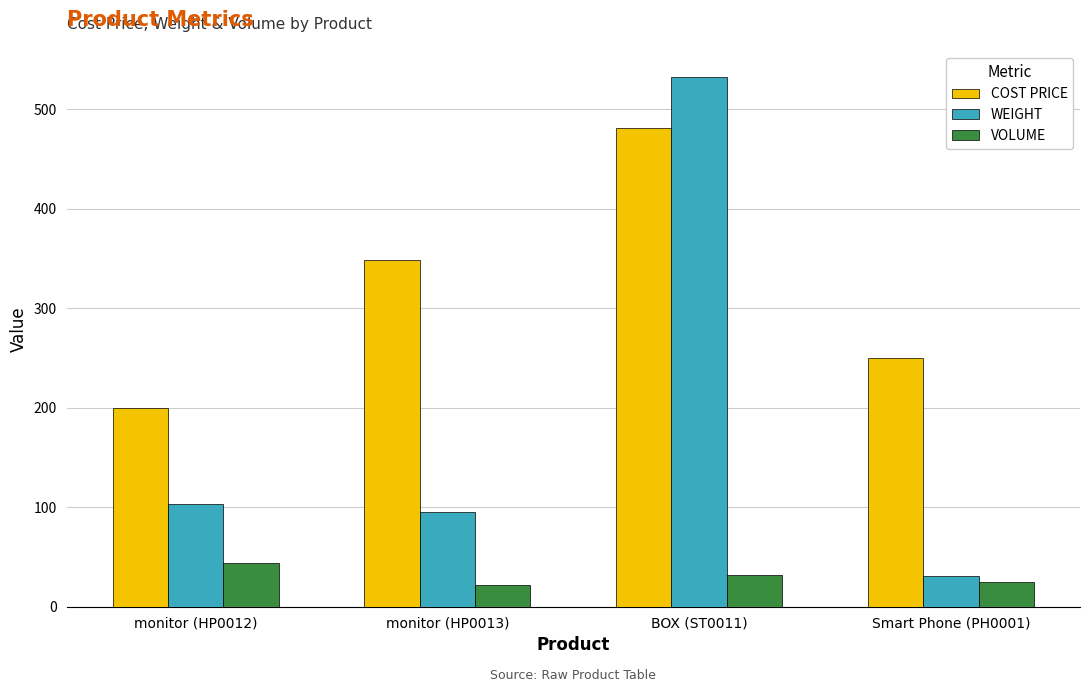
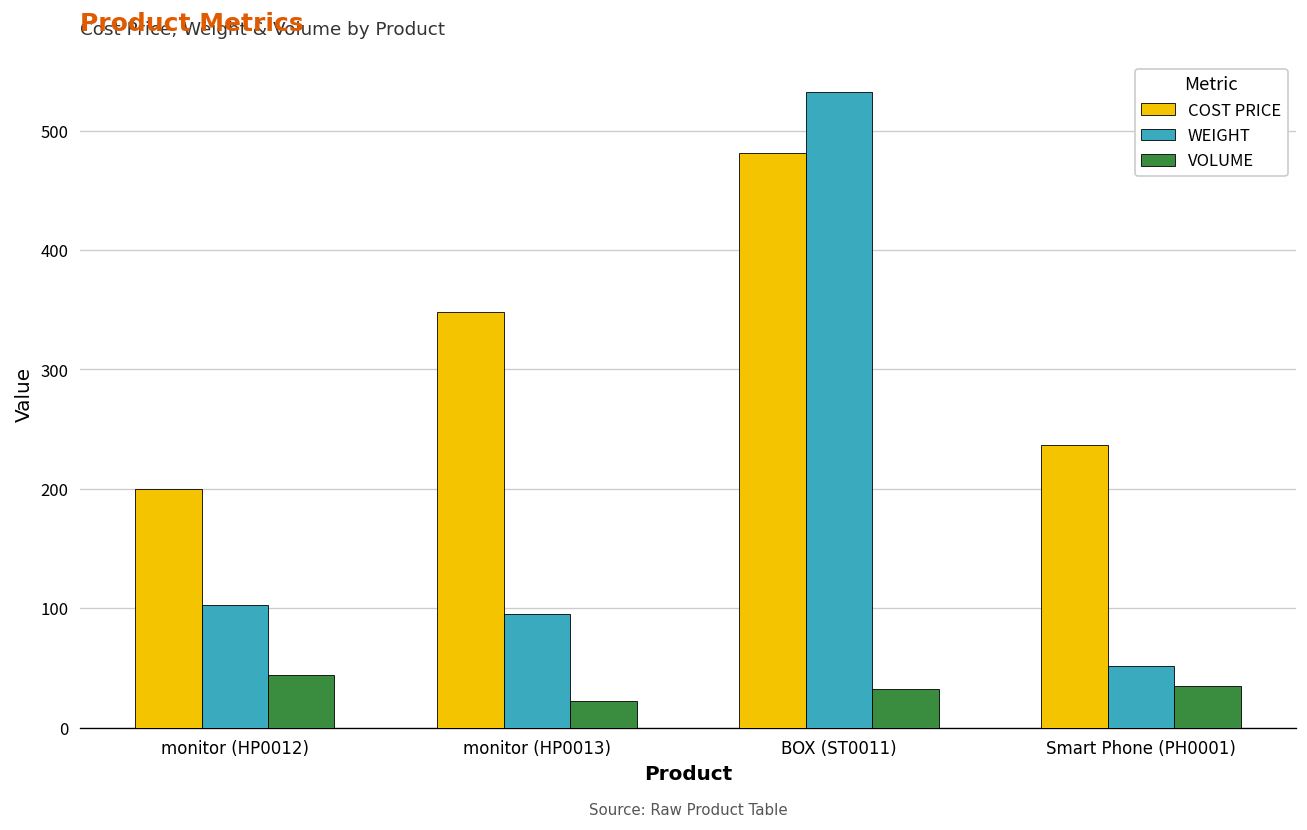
COST PRICE, Smart Phone (PH0001): 250 -> 240
WEIGHT, Smart Phone (PH0001): 30 -> 50
VOLUME, Smart Phone (PH0001): 30 -> 40
